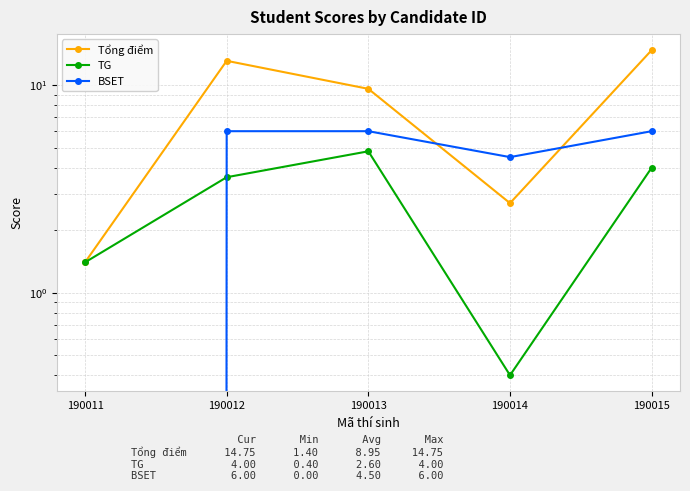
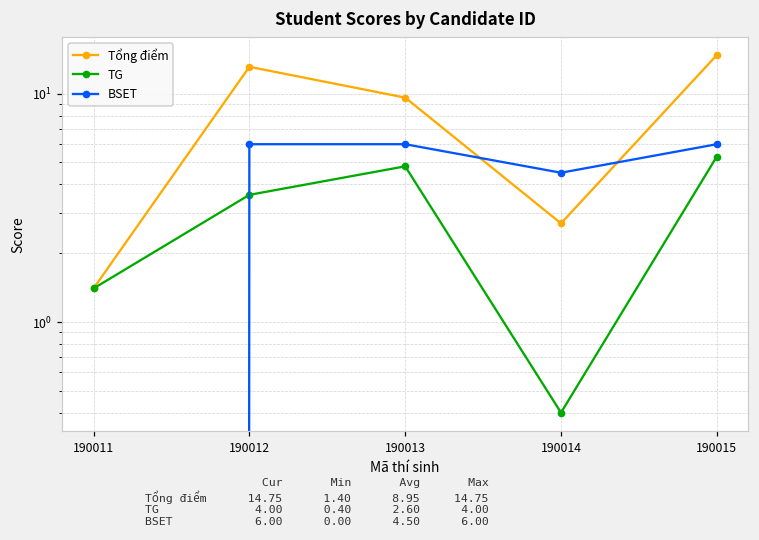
TG, 190015: 4.0 -> 5.3
